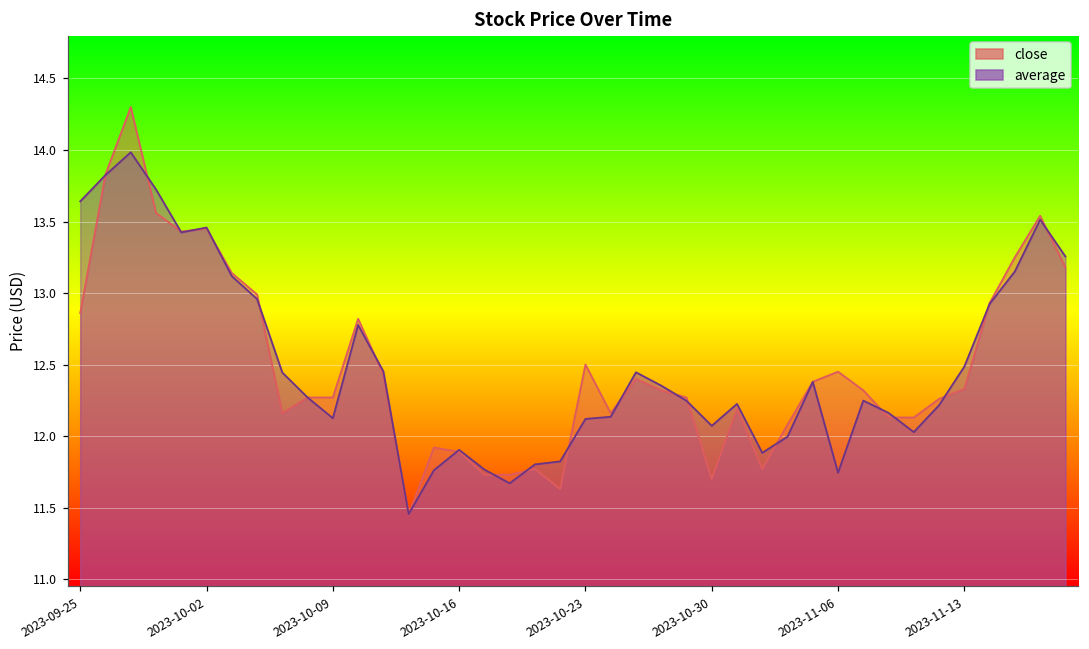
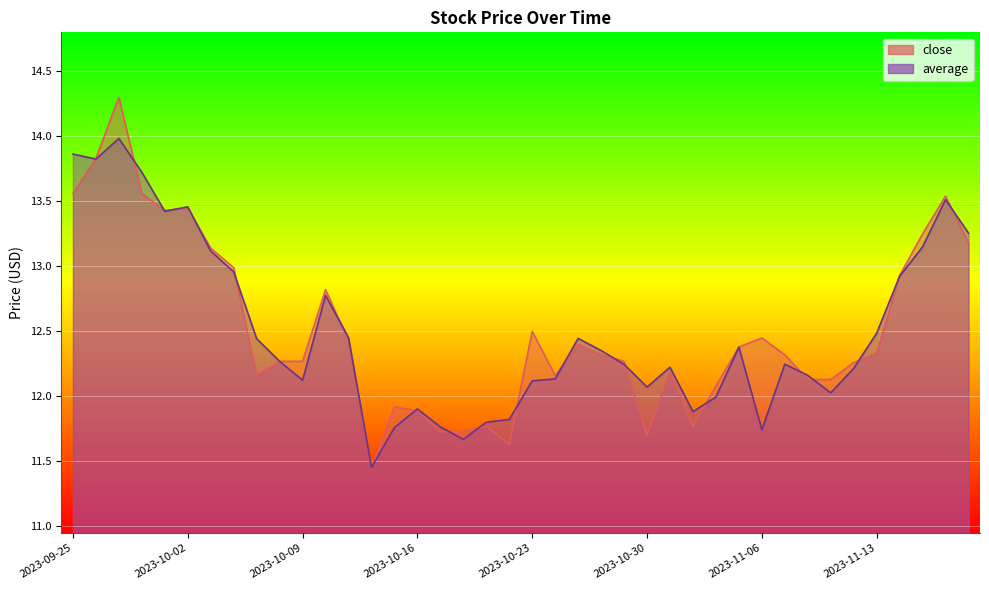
close, 2023-09-25: 12.86 -> 13.56
average, 2023-09-25: 13.64 -> 13.86
